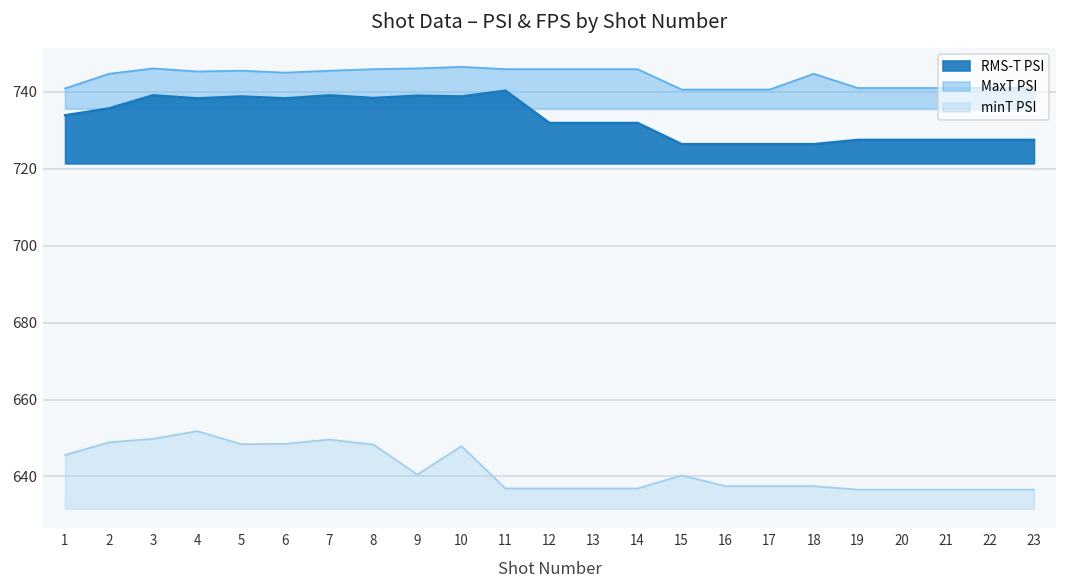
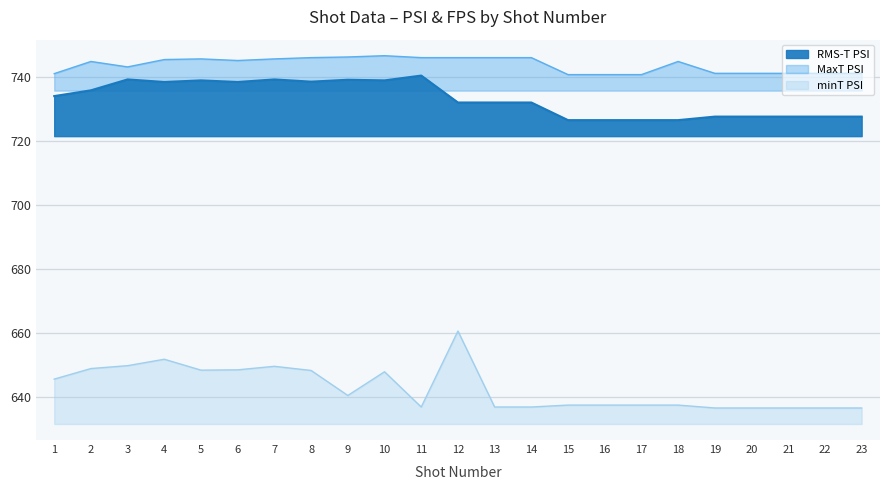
MaxT PSI, 3: 746 -> 743
minT PSI, 12: 637 -> 661
minT PSI, 15: 640 -> 638
